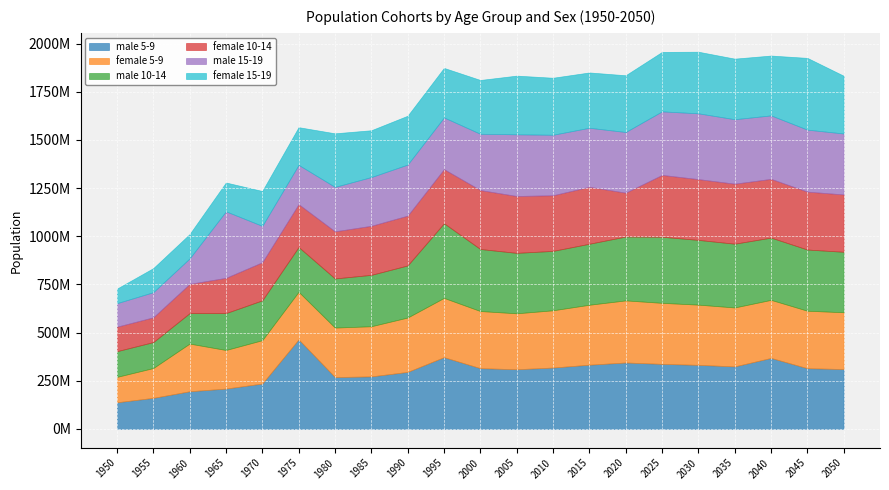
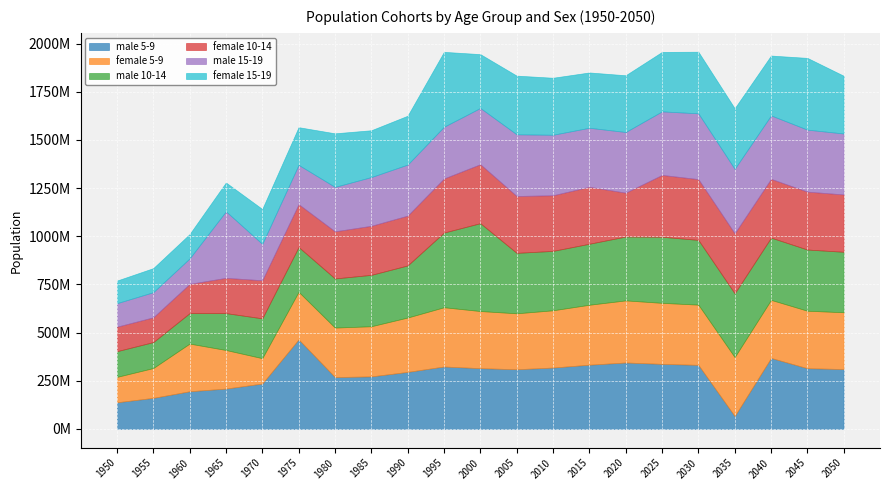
female 15-19, 1950: 80000000 -> 120000000
female 5-9, 1970: 230000000 -> 130000000
male 5-9, 1995: 370000000 -> 320000000
female 15-19, 1995: 260000000 -> 390000000
male 10-14, 2000: 320000000 -> 460000000
male 5-9, 2035: 320000000 -> 70000000
